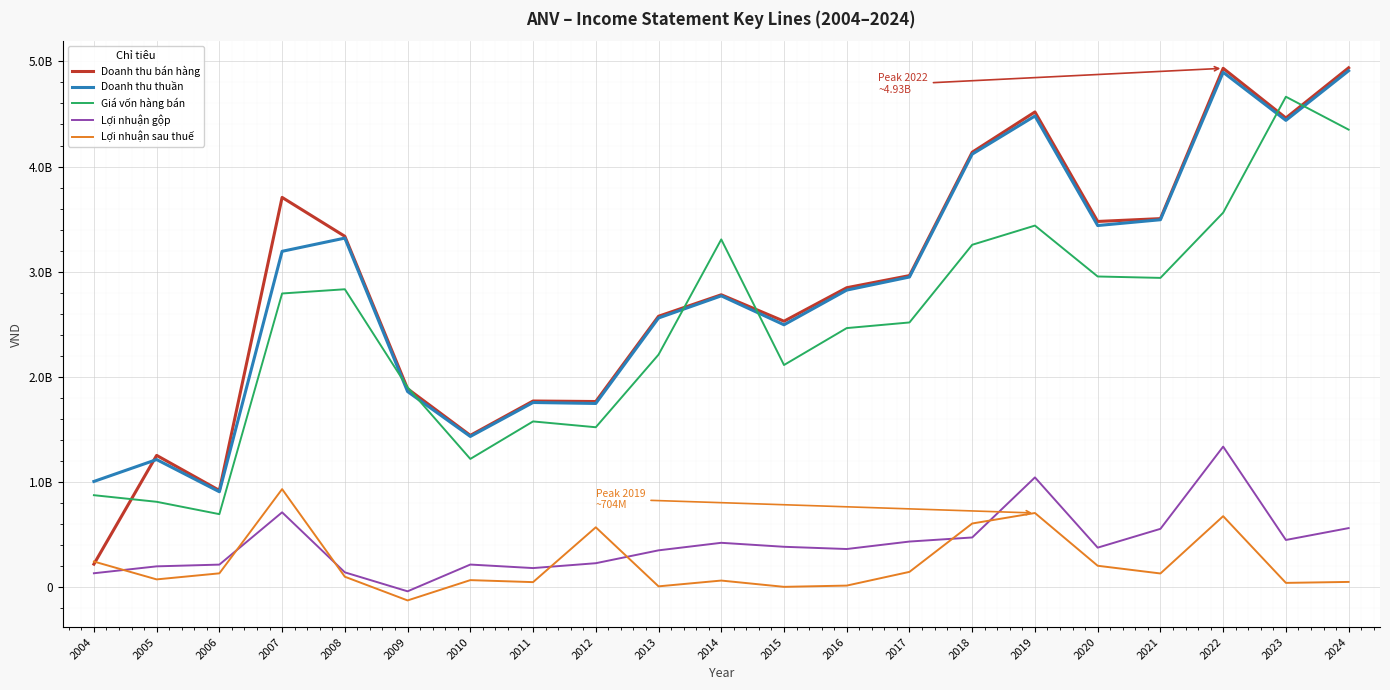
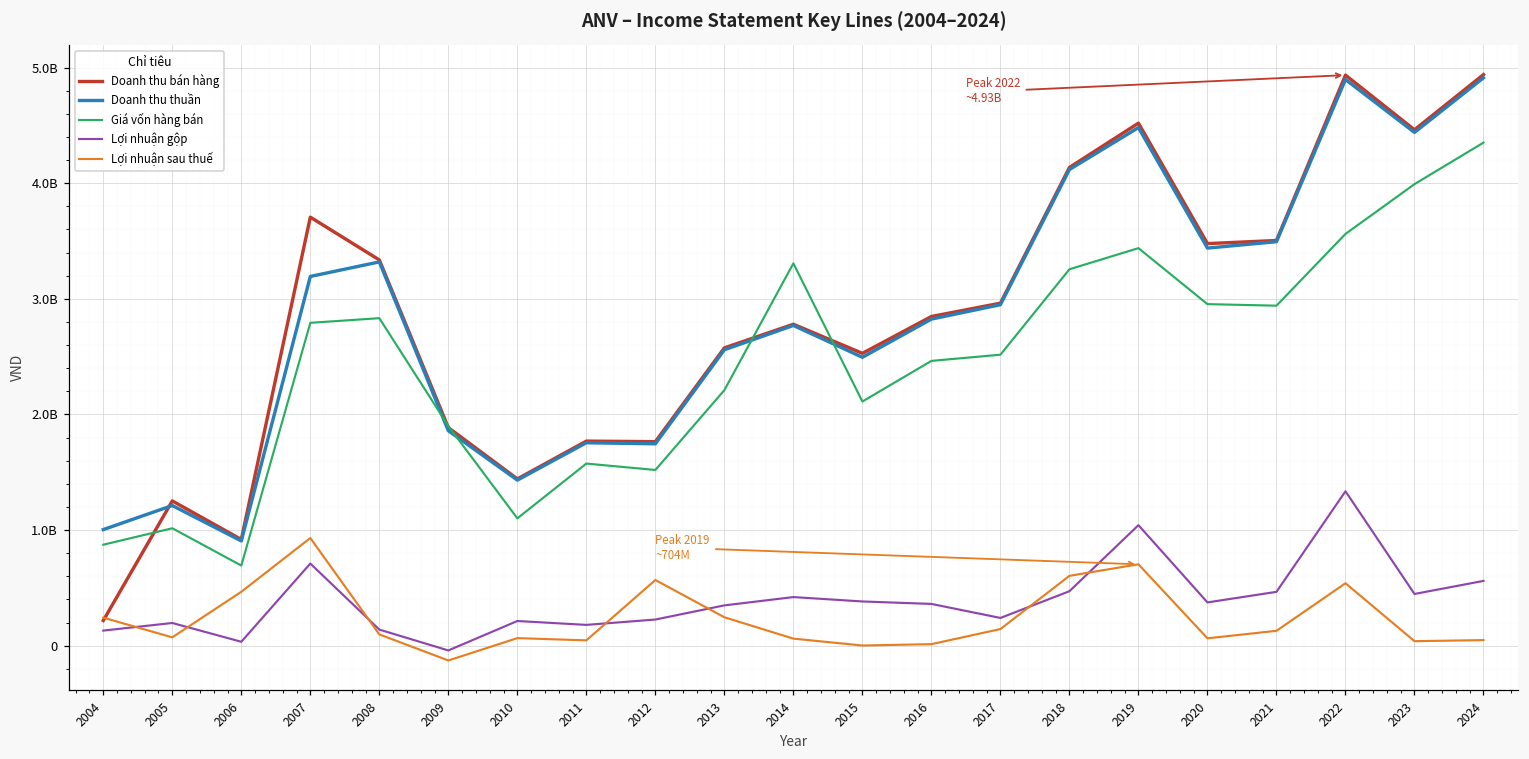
Giá vốn hàng bán, 2005: 810000000 -> 1020000000
Lợi nhuận gộp, 2006: 210000000 -> 30000000
Lợi nhuận sau thuế, 2006: 130000000 -> 470000000
Giá vốn hàng bán, 2010: 1220000000 -> 1100000000
Lợi nhuận sau thuế, 2013: 10000000 -> 250000000
Lợi nhuận gộp, 2017: 430000000 -> 240000000
Lợi nhuận sau thuế, 2020: 200000000 -> 60000000
Lợi nhuận gộp, 2021: 550000000 -> 470000000
Lợi nhuận sau thuế, 2022: 670000000 -> 540000000
Giá vốn hàng bán, 2023: 4660000000 -> 3990000000
